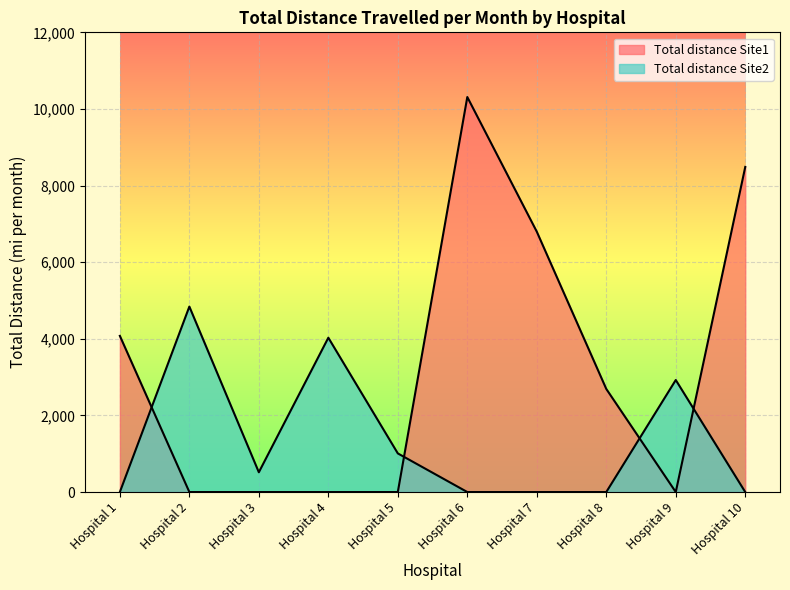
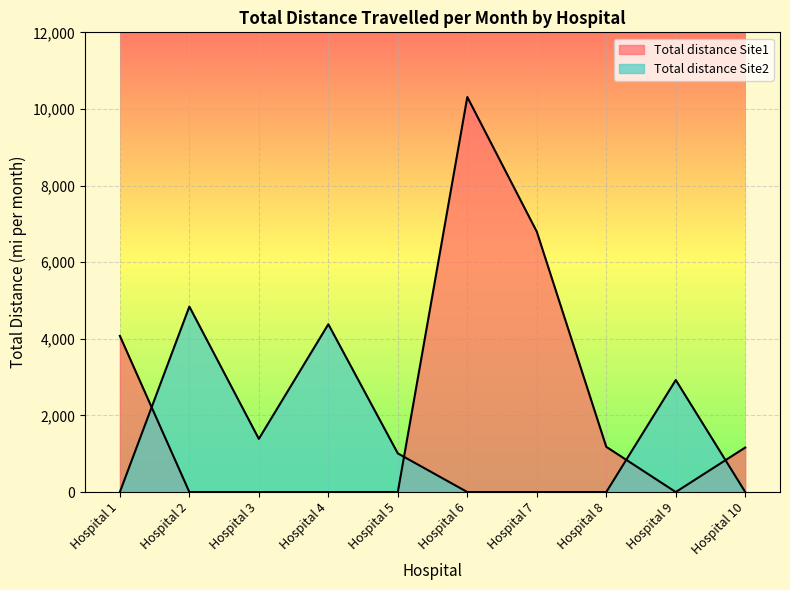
Total distance Site2, Hospital 3: 500 -> 1,400
Total distance Site2, Hospital 4: 4,000 -> 4,400
Total distance Site1, Hospital 8: 2,700 -> 1,200
Total distance Site1, Hospital 10: 8,500 -> 1,200
